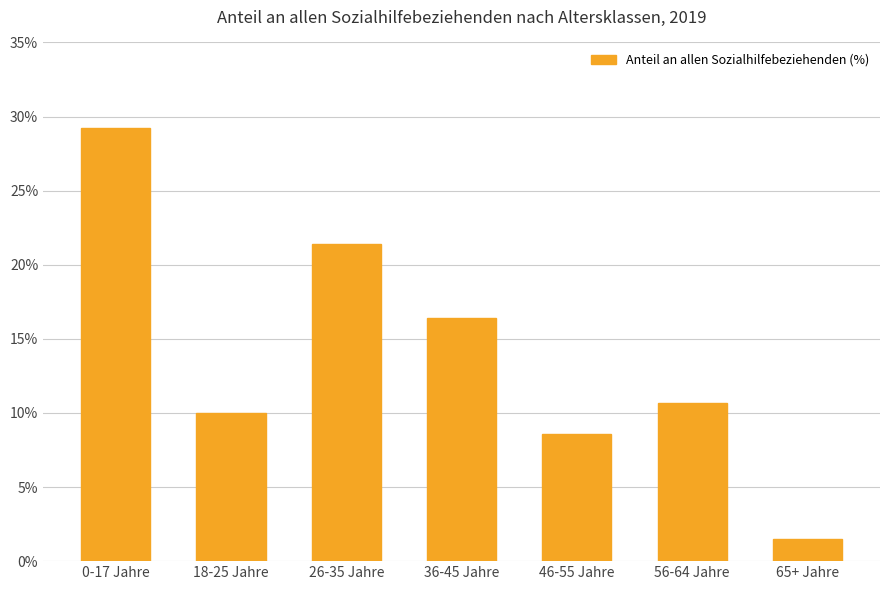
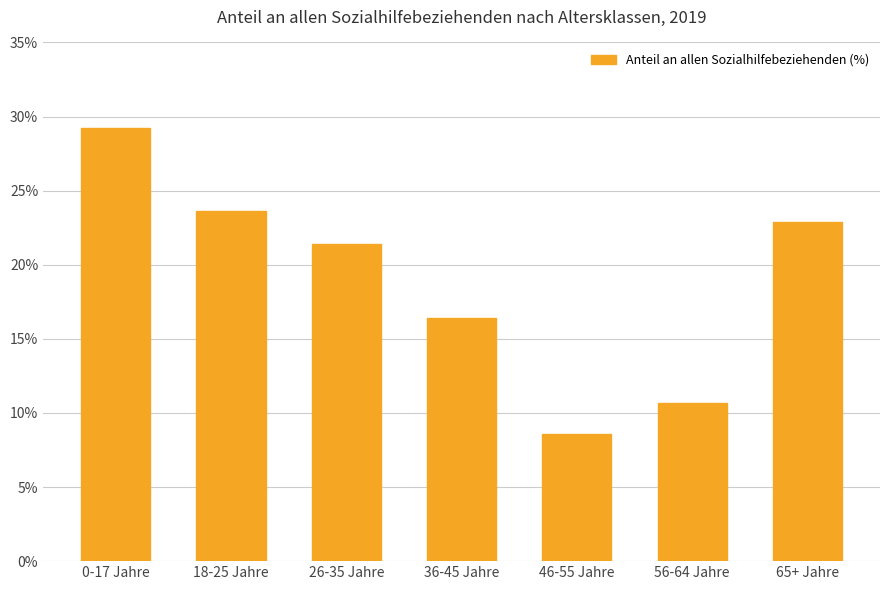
18-25 Jahre: 10.0% -> 23.6%
65+ Jahre: 1.5% -> 22.9%
